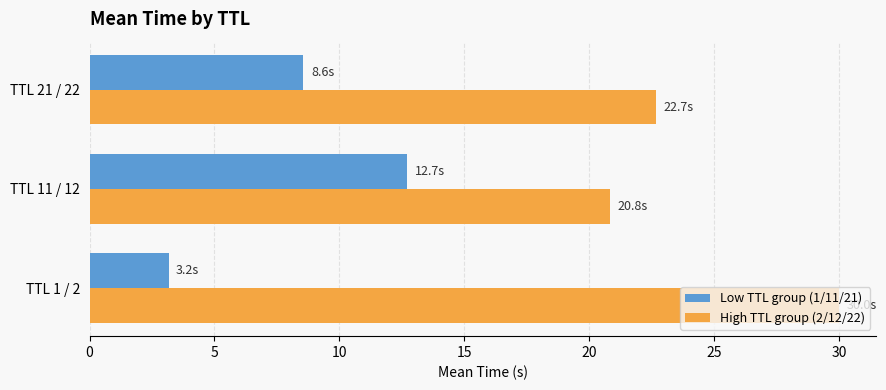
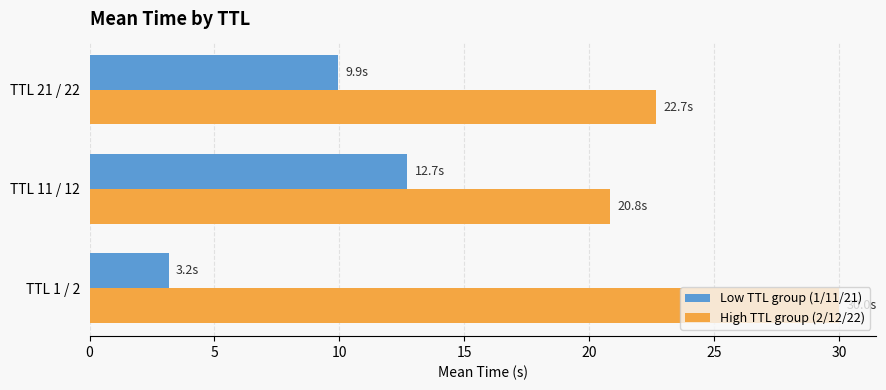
Low TTL group (1/11/21), TTL 21 / 22: 8.6s -> 9.9s
